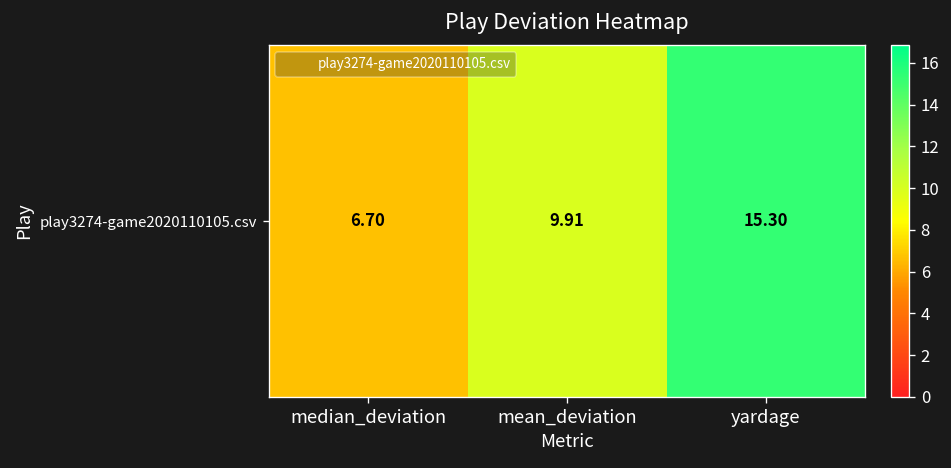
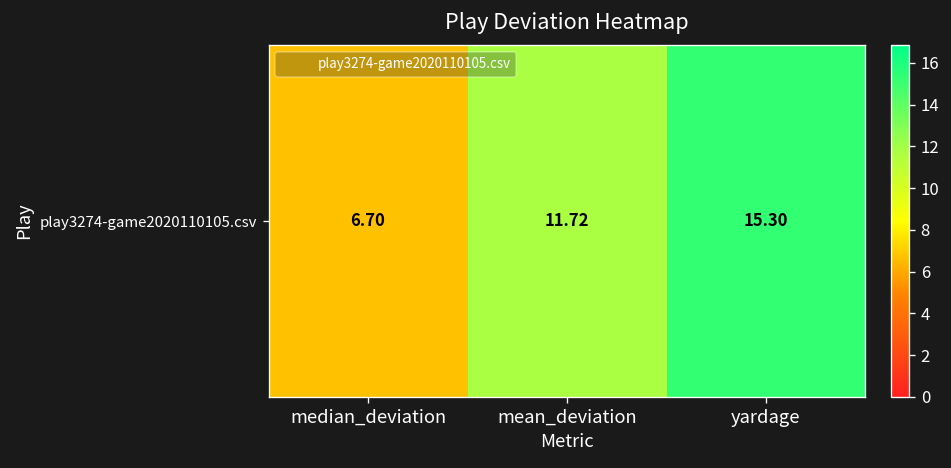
play3274-game2020110105.csv, mean_deviation: 9.91 -> 11.72
